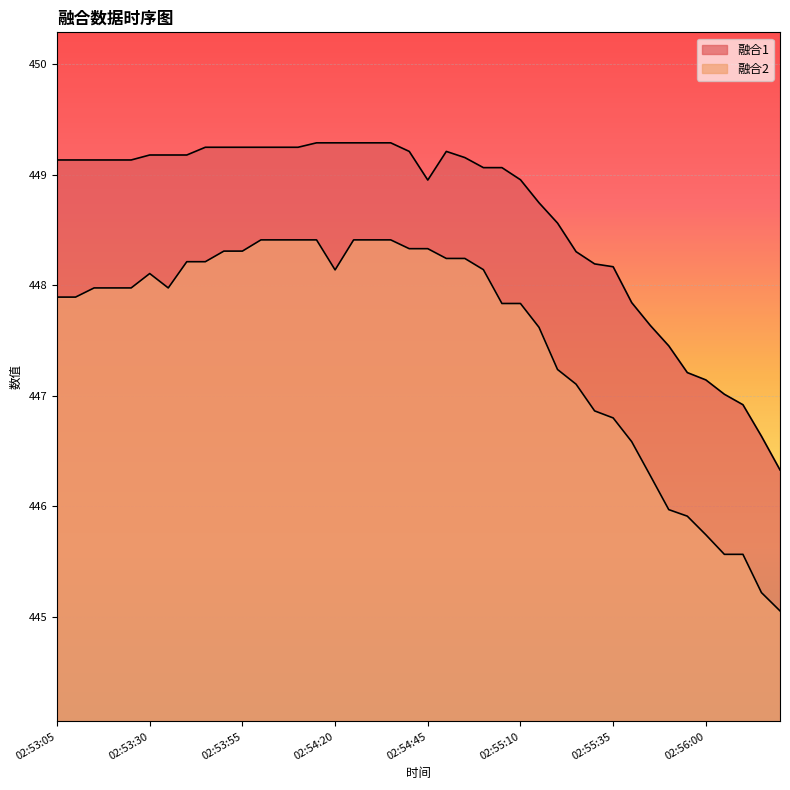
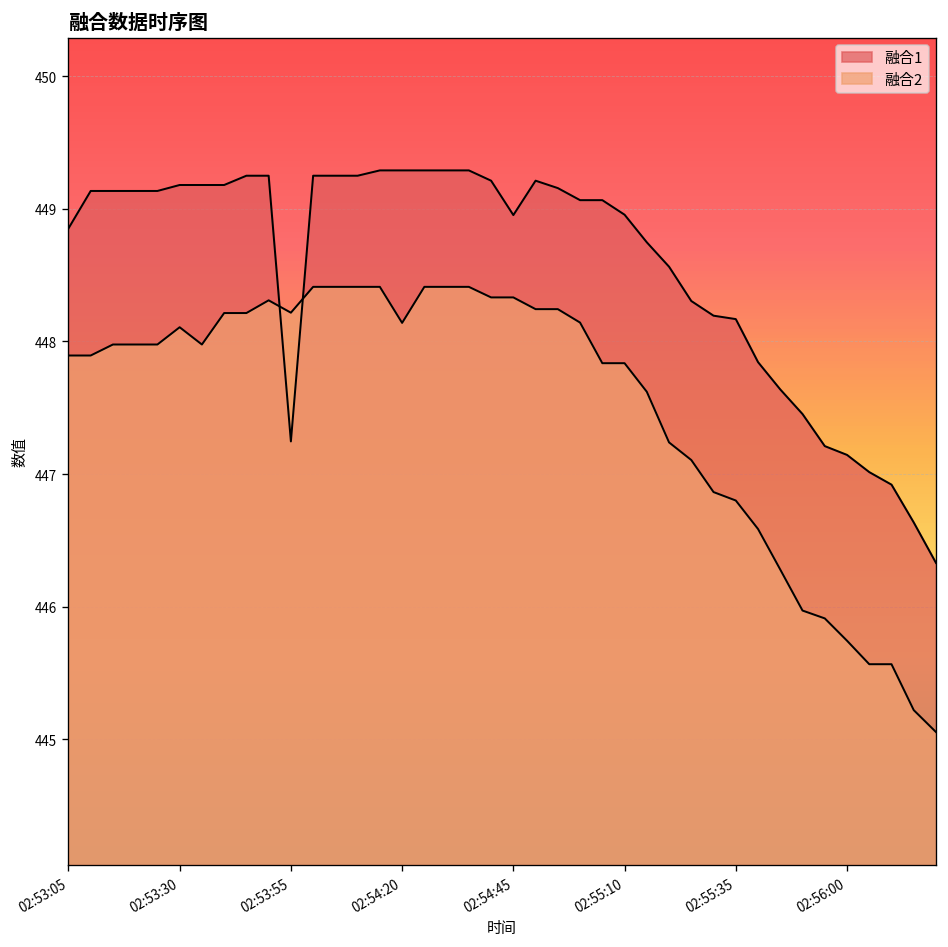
融合1, 02:53:05: 449.13 -> 448.85
融合1, 02:53:55: 449.25 -> 447.25
融合2, 02:53:55: 448.31 -> 448.22
